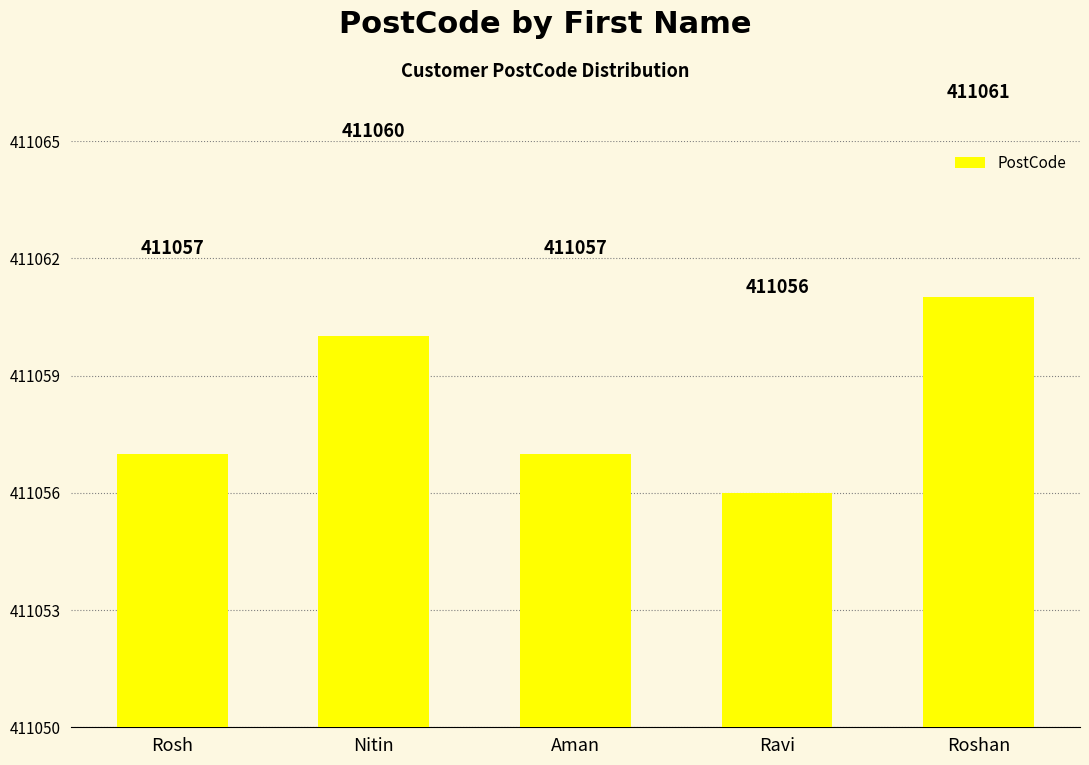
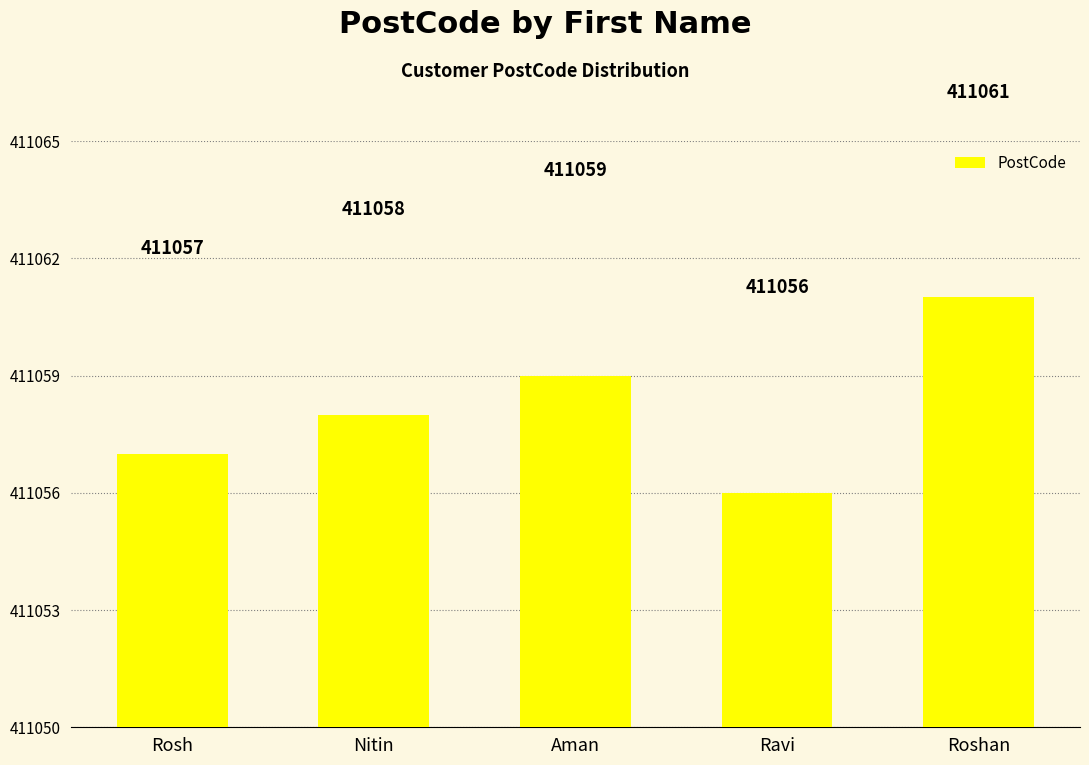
Nitin: 411060 -> 411058
Aman: 411057 -> 411059
